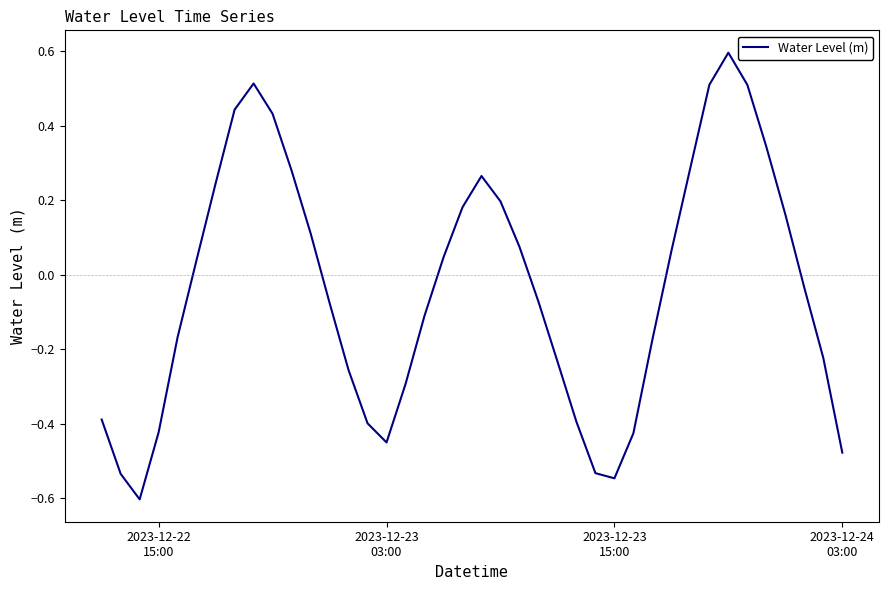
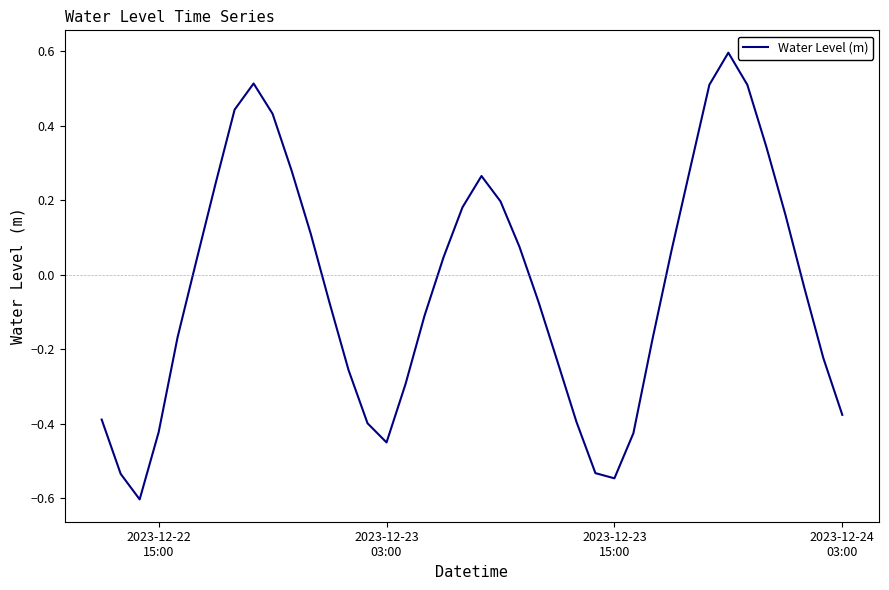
2023-12-24 03:00: -0.48 -> -0.38
